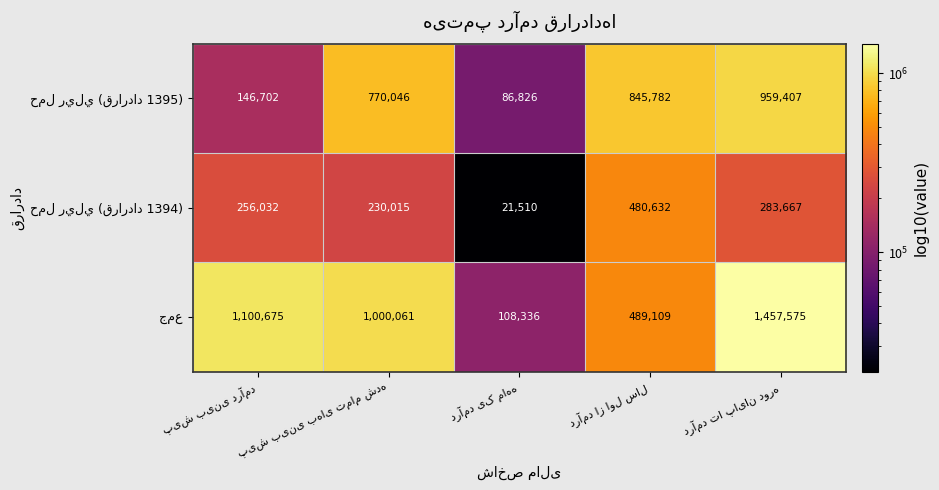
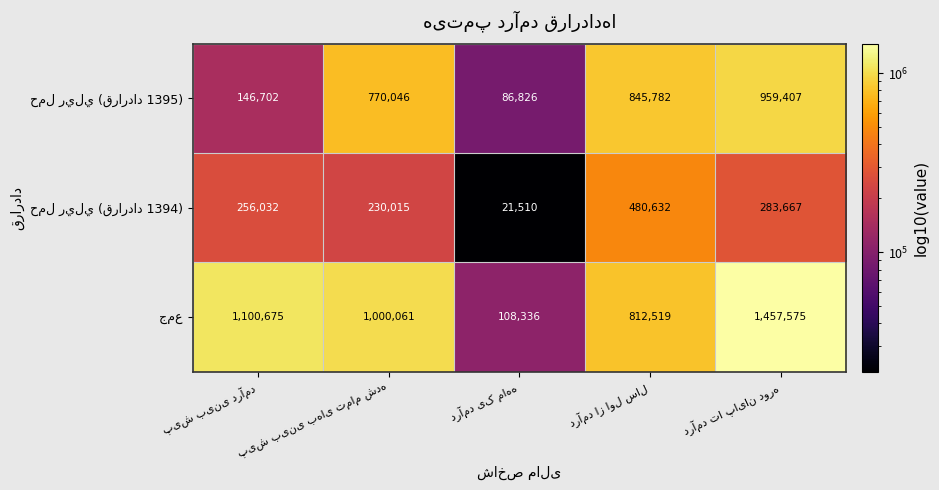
جمع, درآمد از اول سال: 489,109 -> 812,519
